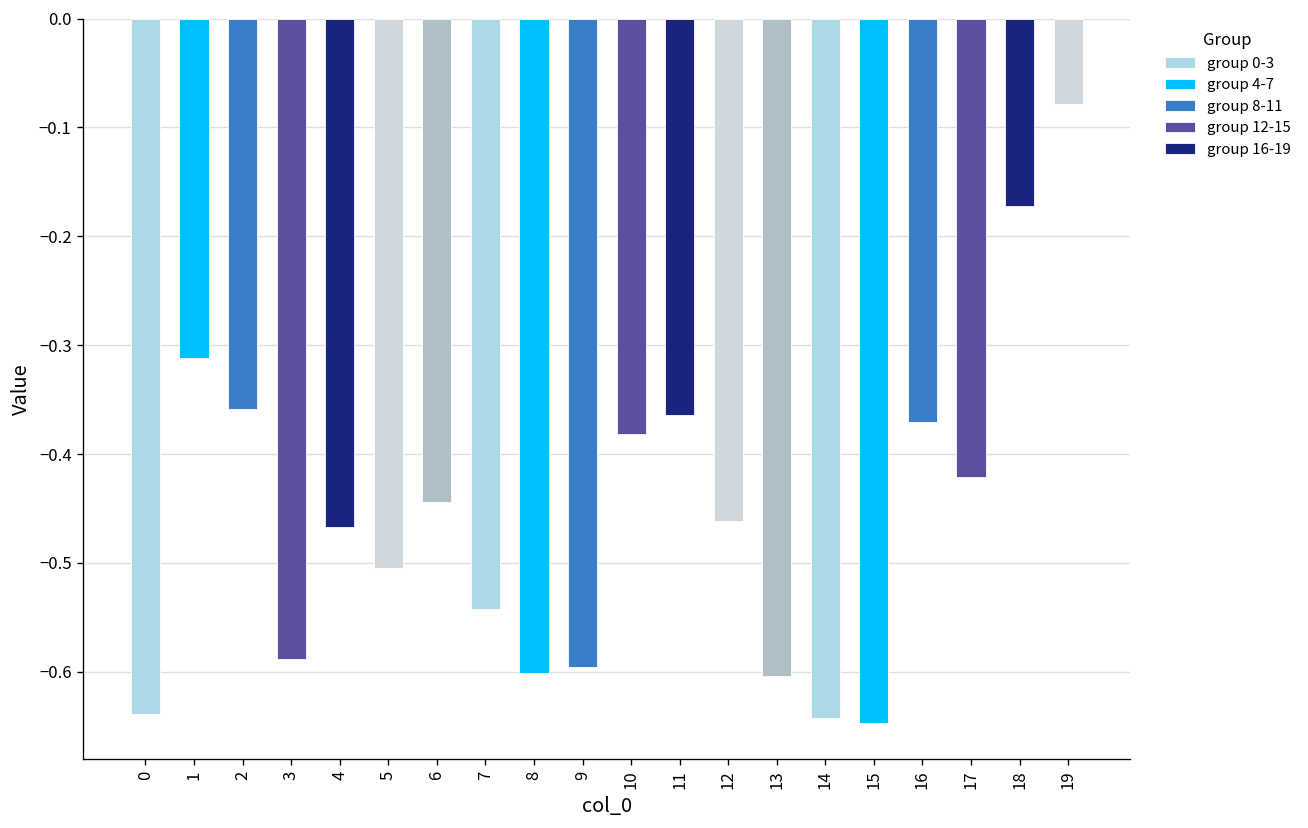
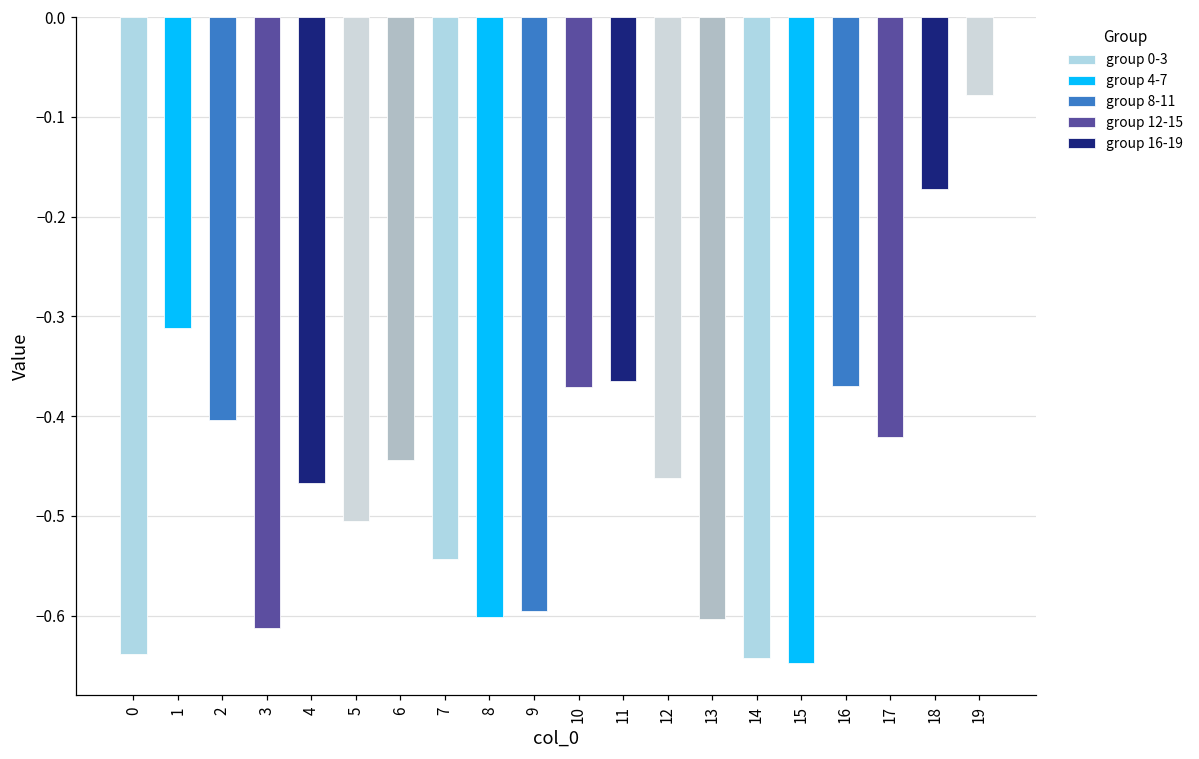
2: -0.36 -> -0.40
3: -0.59 -> -0.61
10: -0.38 -> -0.37
